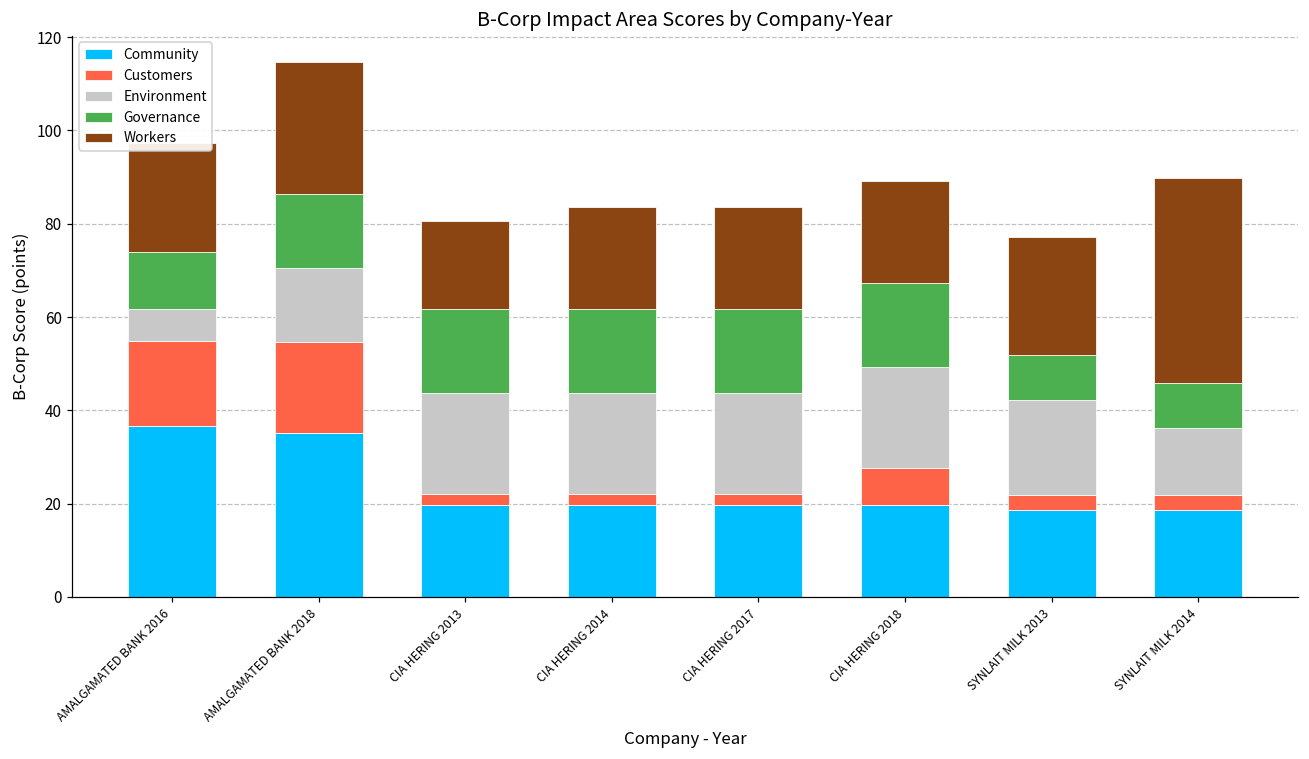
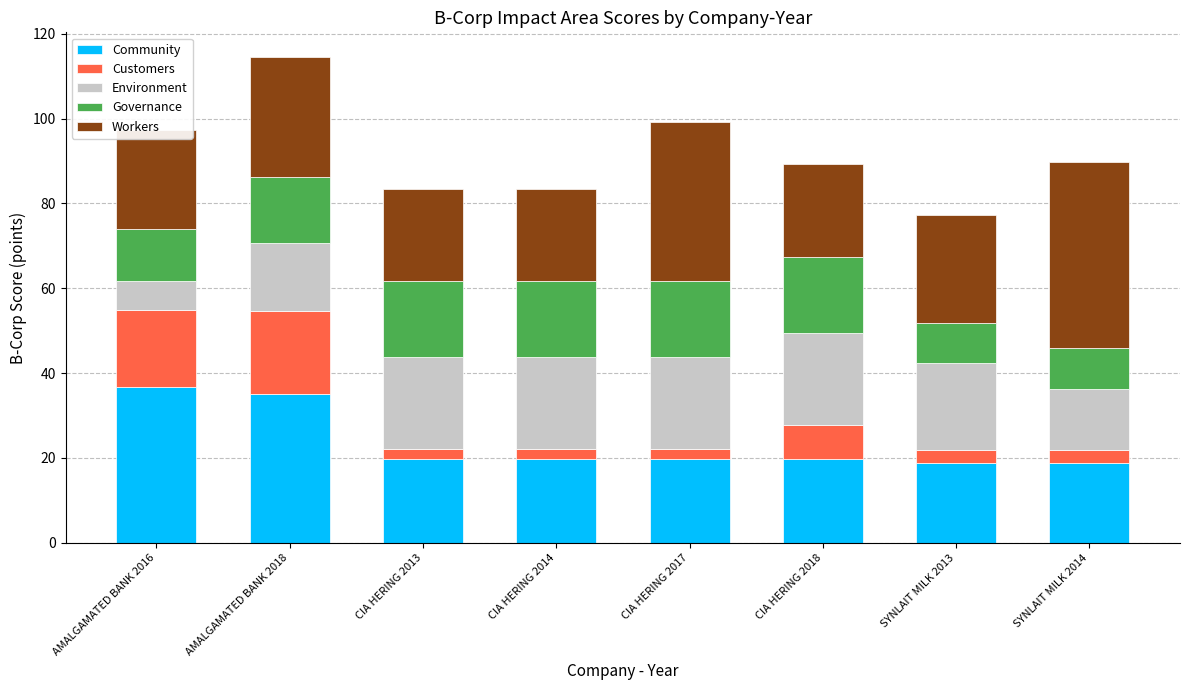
Workers, CIA HERING 2013: 19 -> 22
Workers, CIA HERING 2017: 22 -> 38
